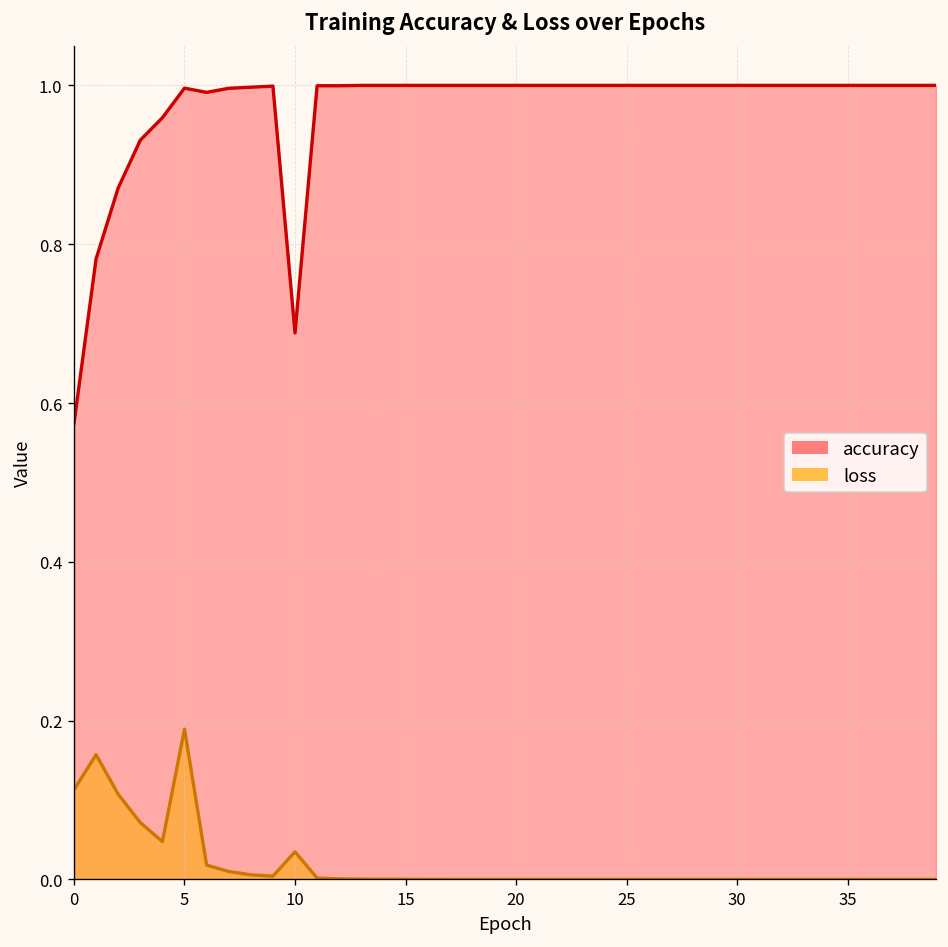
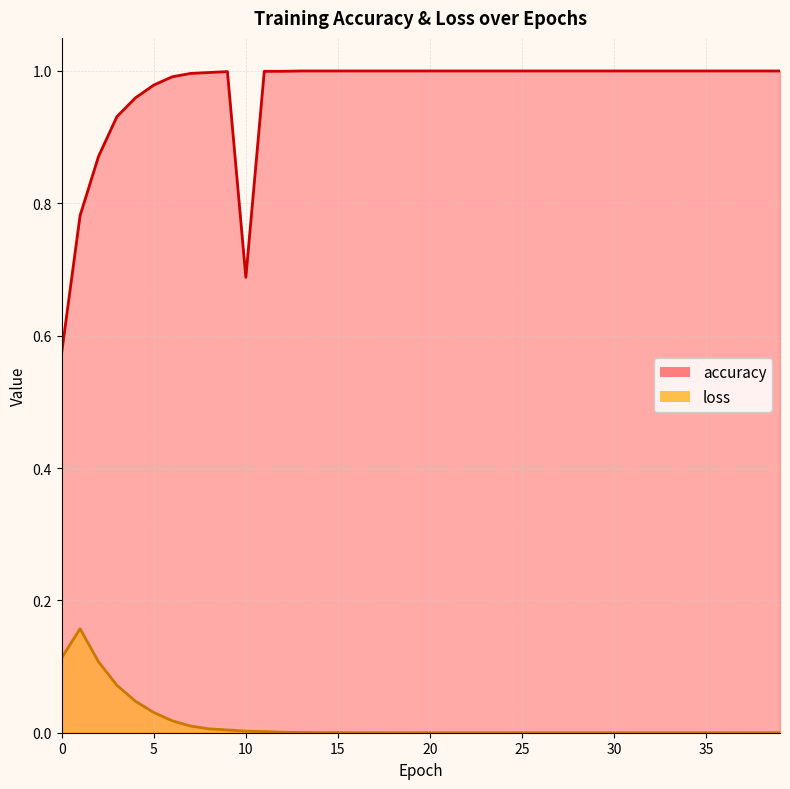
accuracy, 5: 1.00 -> 0.98
loss, 5: 0.19 -> 0.03
loss, 10: 0.03 -> 0.00
